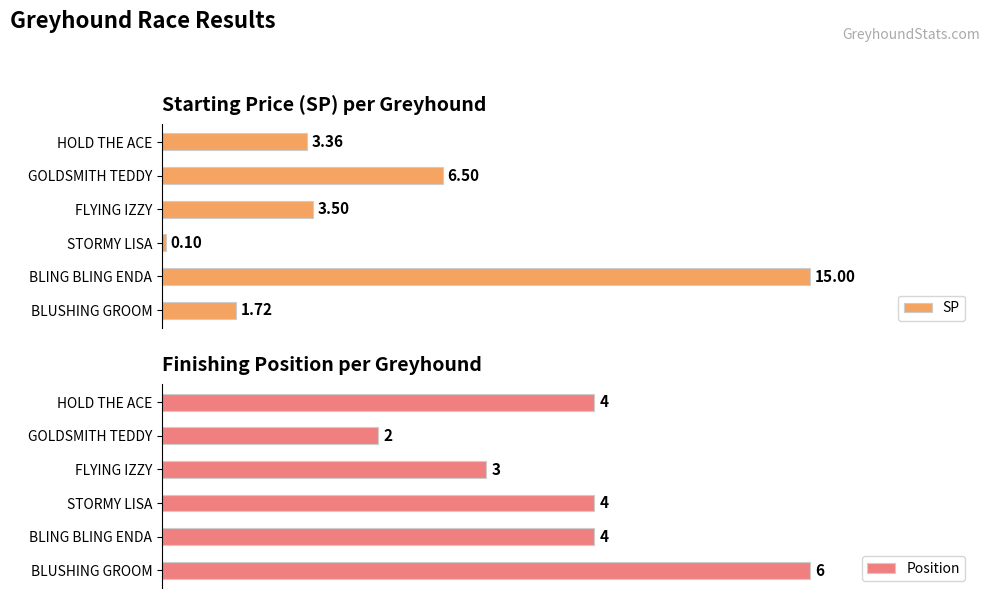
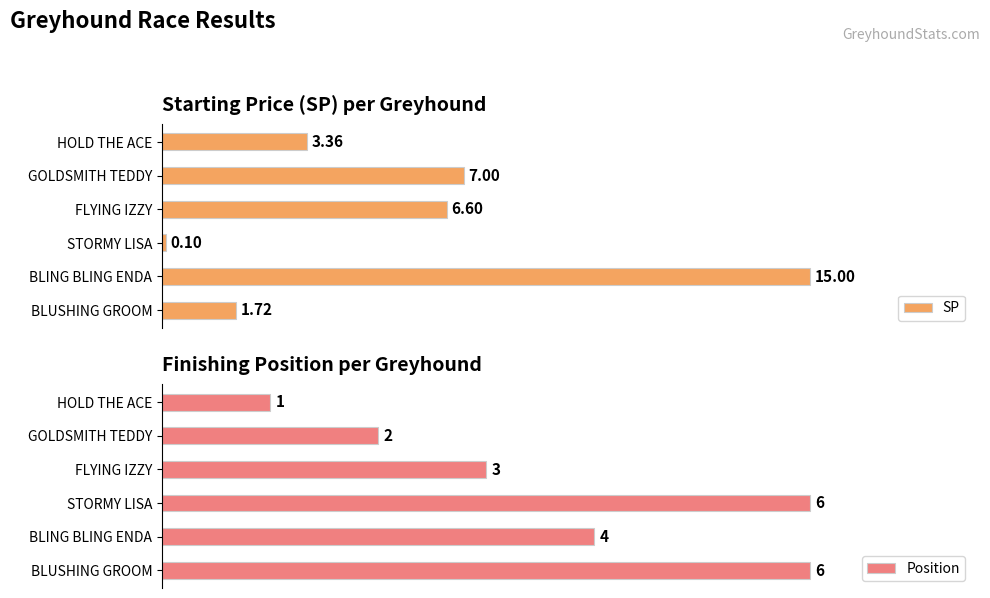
Starting Price (SP) per Greyhound, GOLDSMITH TEDDY: 6.50 -> 7.00
Starting Price (SP) per Greyhound, FLYING IZZY: 3.50 -> 6.60
Finishing Position per Greyhound, HOLD THE ACE: 4 -> 1
Finishing Position per Greyhound, STORMY LISA: 4 -> 6
